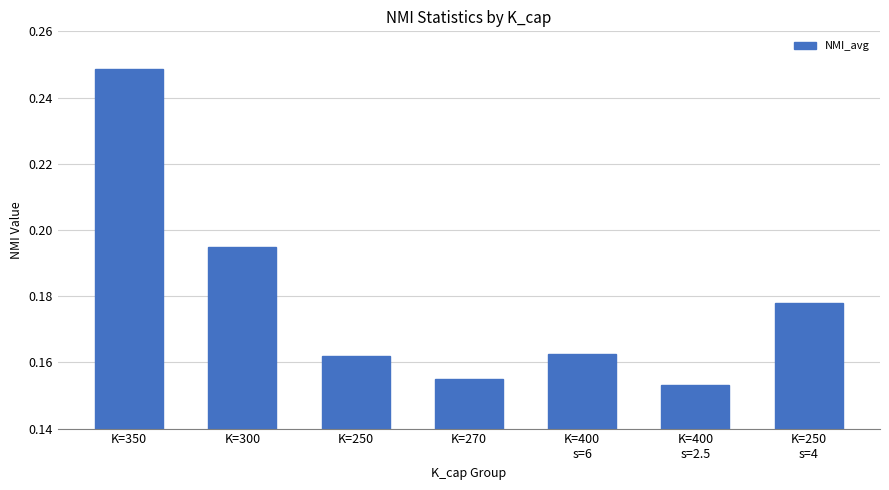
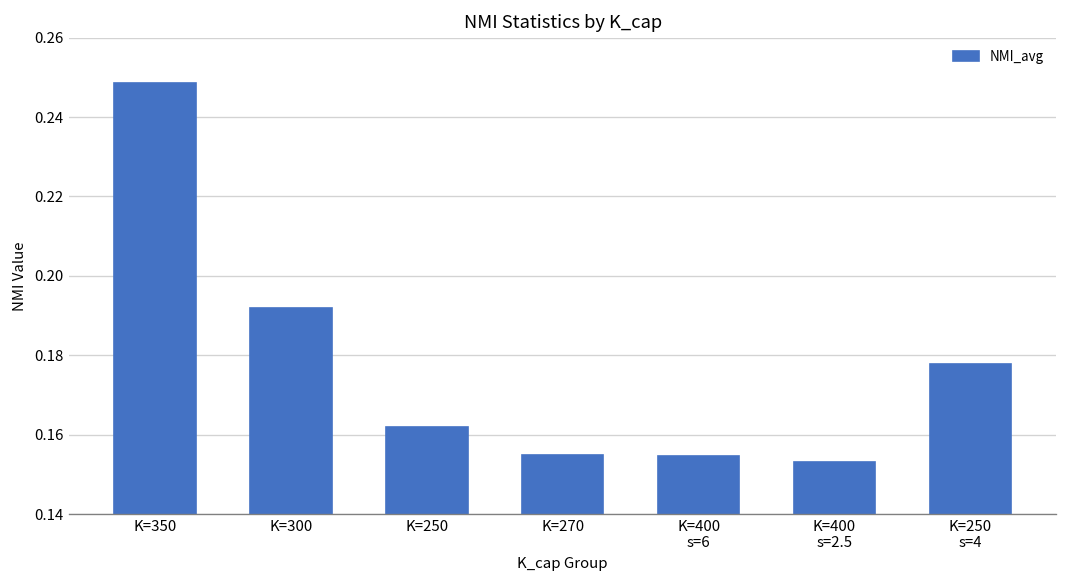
K=300: 0.195 -> 0.192
K=400 s=6: 0.162 -> 0.155
